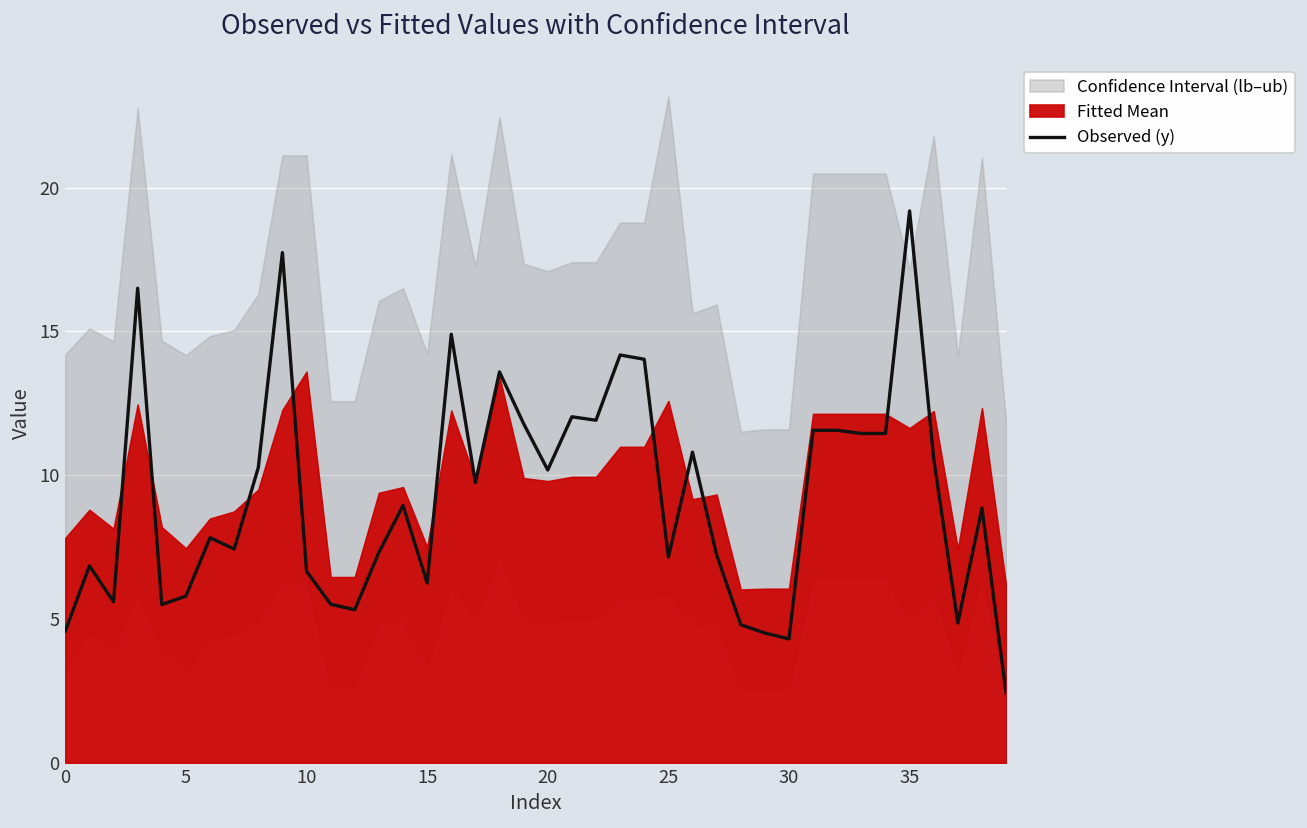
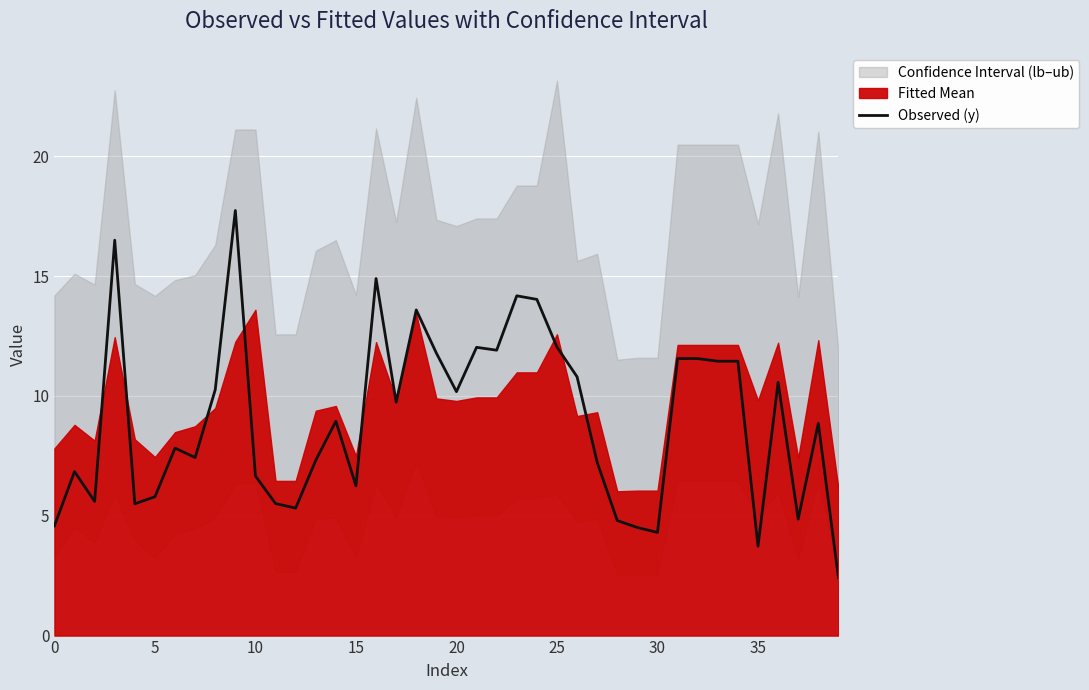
Observed (y), 25: 7.2 -> 12.0
Observed (y), 35: 19.2 -> 3.7
Fitted Mean, 35: 11.6 -> 9.8
